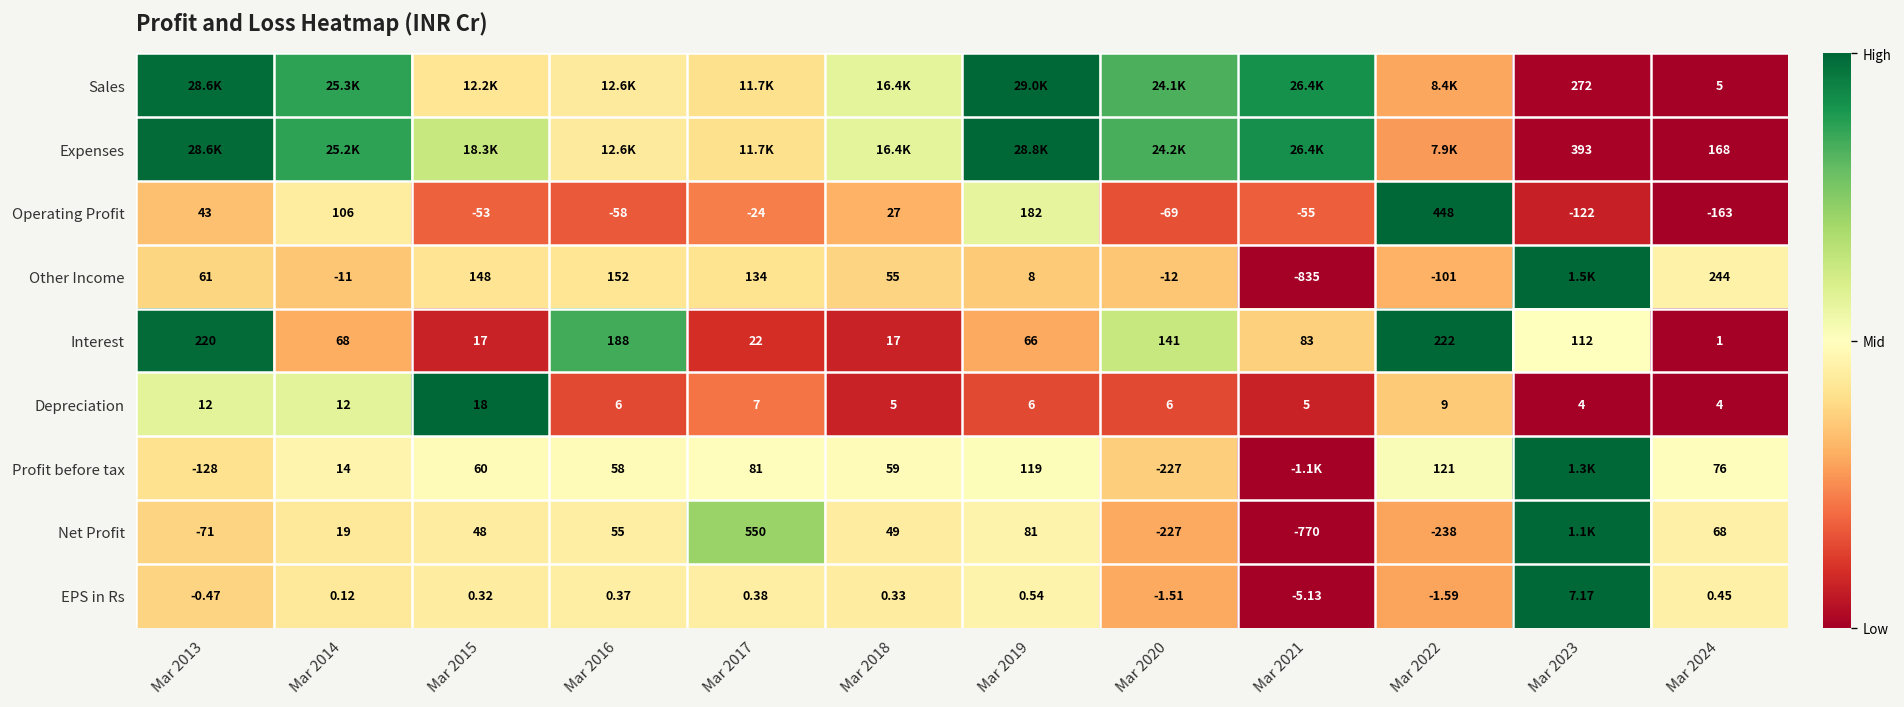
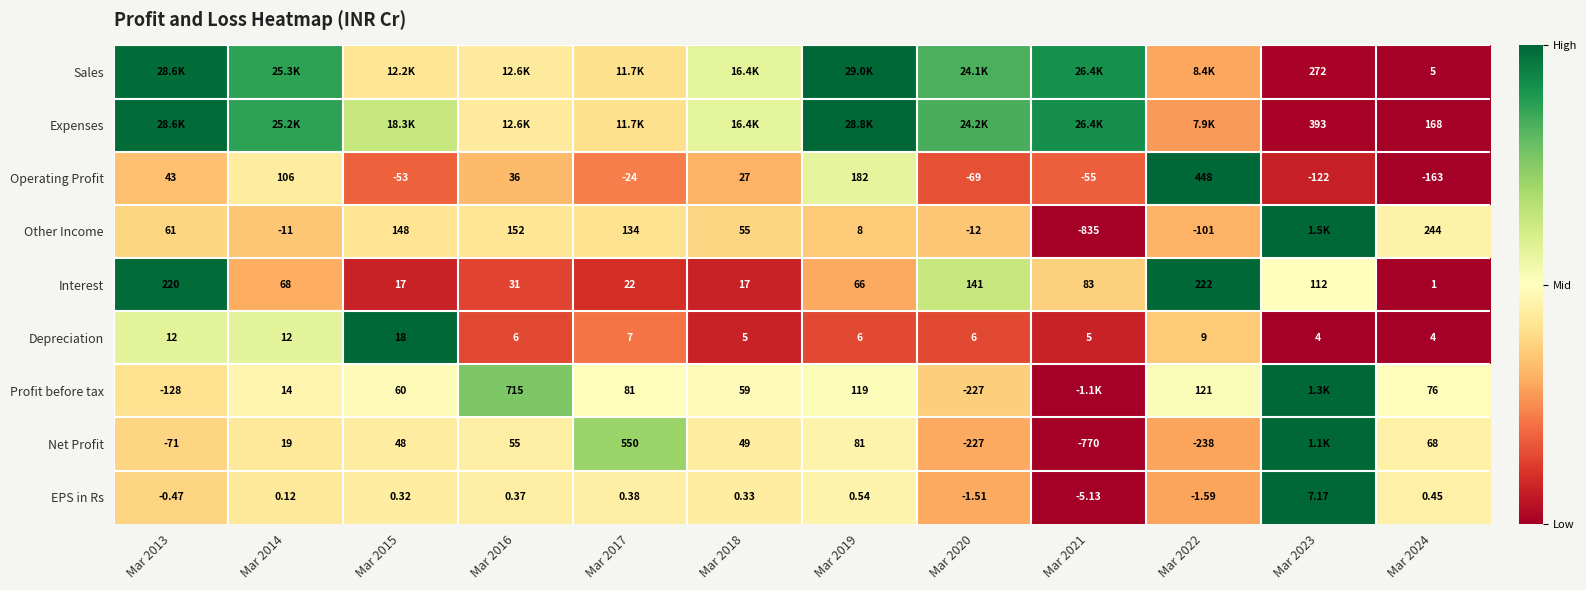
Operating Profit, Mar 2016: -58 -> 36
Interest, Mar 2016: 188 -> 31
Profit before tax, Mar 2016: 58 -> 715
